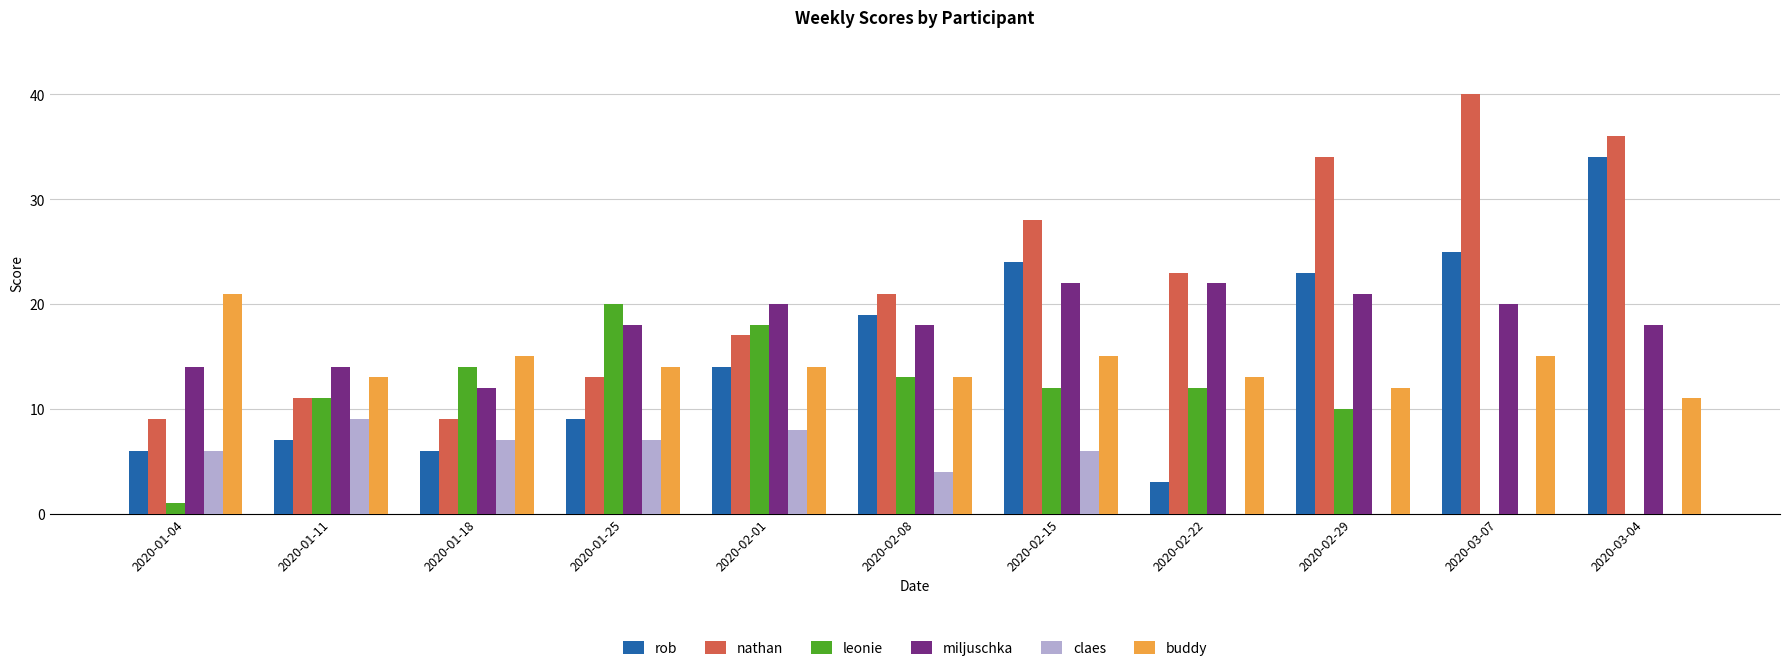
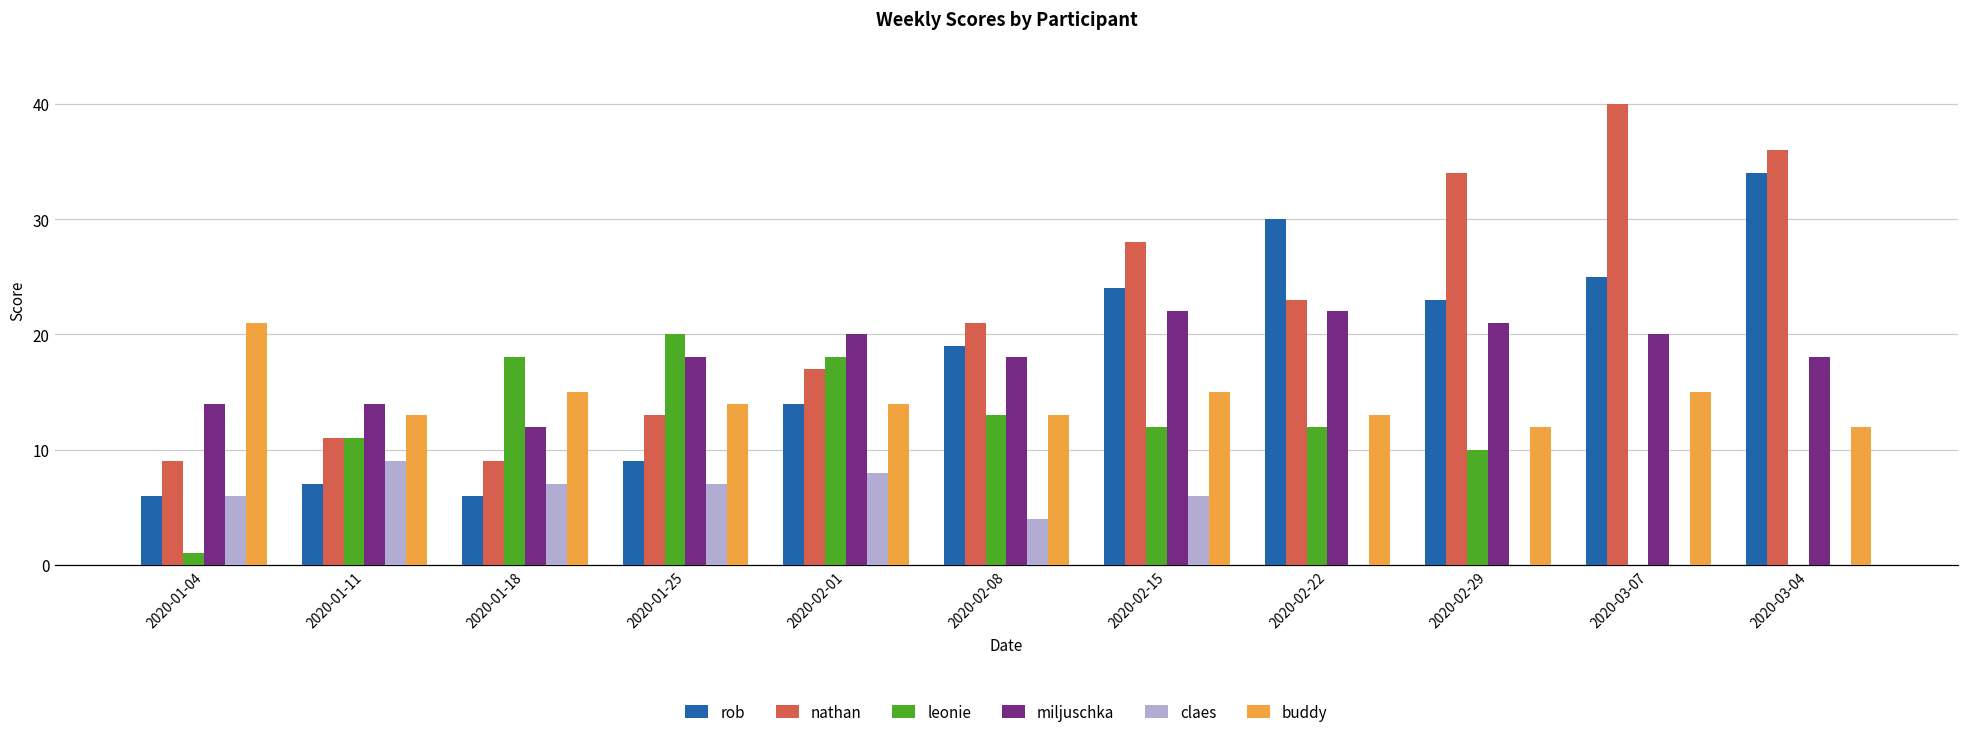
leonie, 2020-01-18: 14 -> 18
rob, 2020-02-22: 3 -> 30
buddy, 2020-03-04: 11 -> 12
